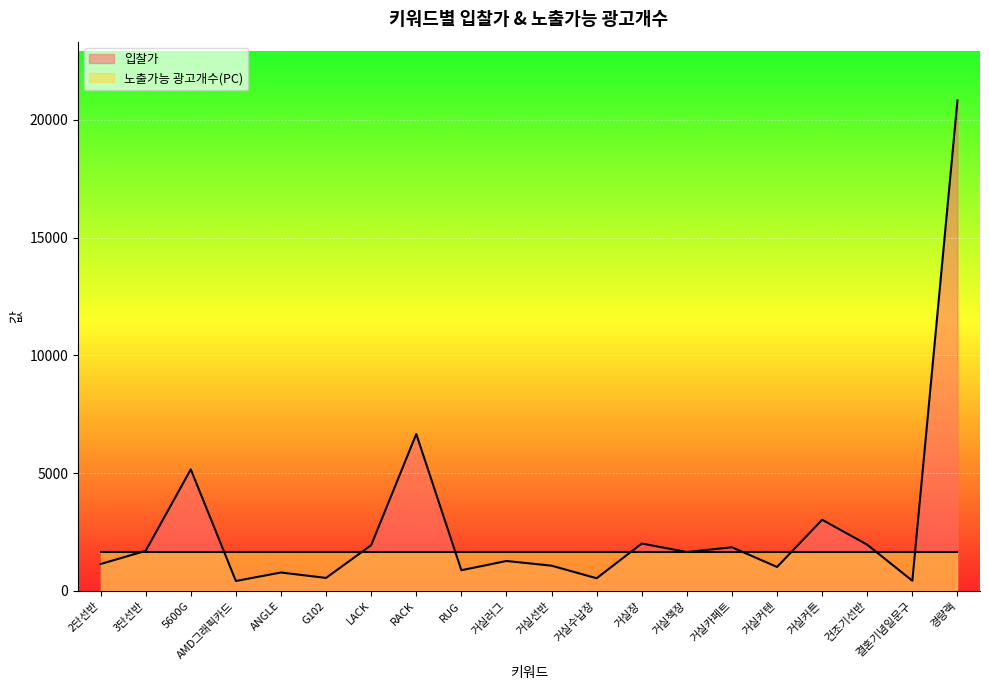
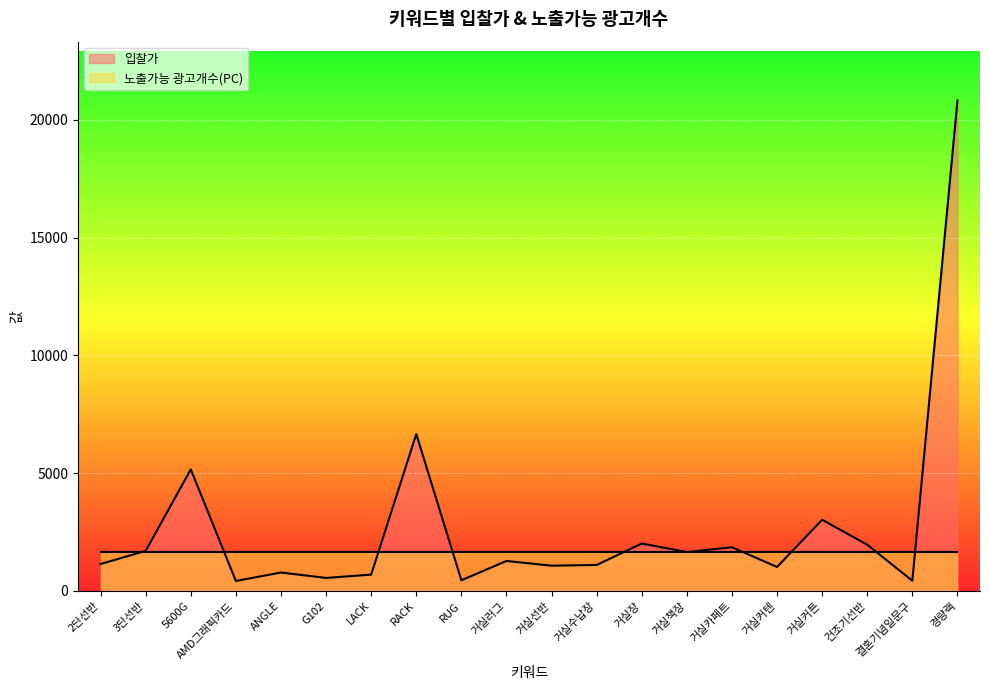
입찰가, LACK: 1900 -> 700
입찰가, RUG: 900 -> 500
입찰가, 거실수납장: 500 -> 1100
